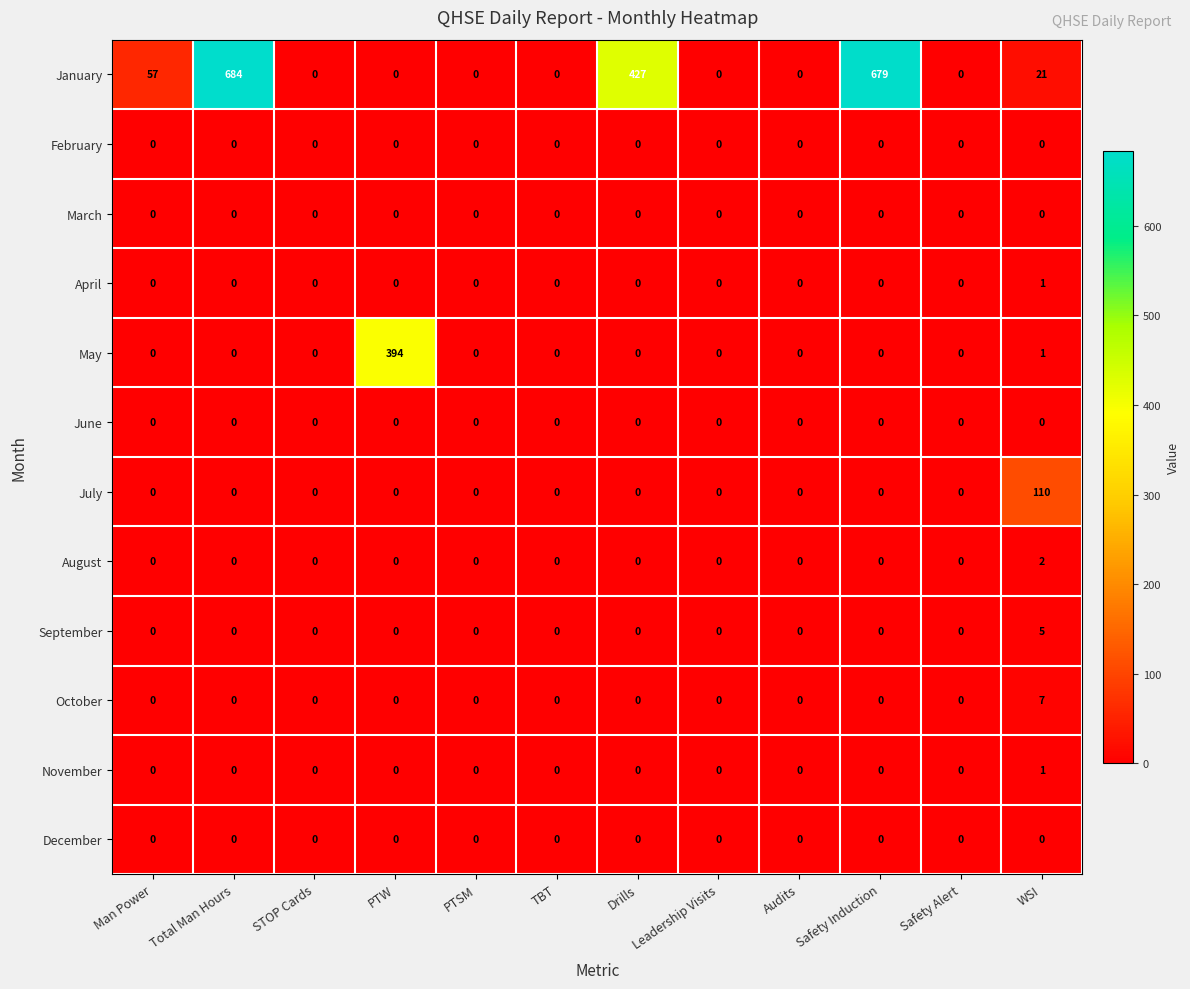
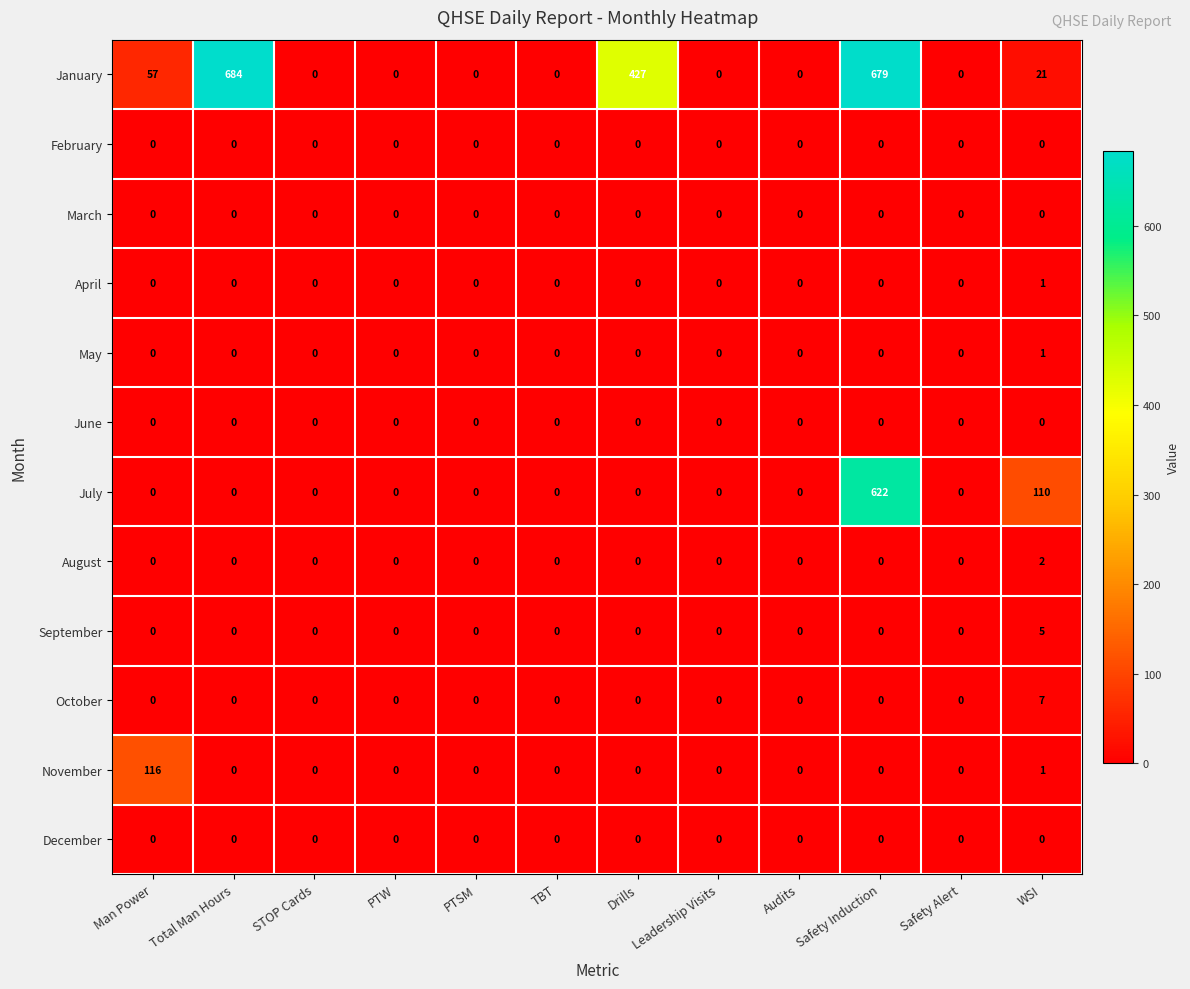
May, PTW: 394 -> 0
July, Safety Induction: 0 -> 622
November, Man Power: 0 -> 116
